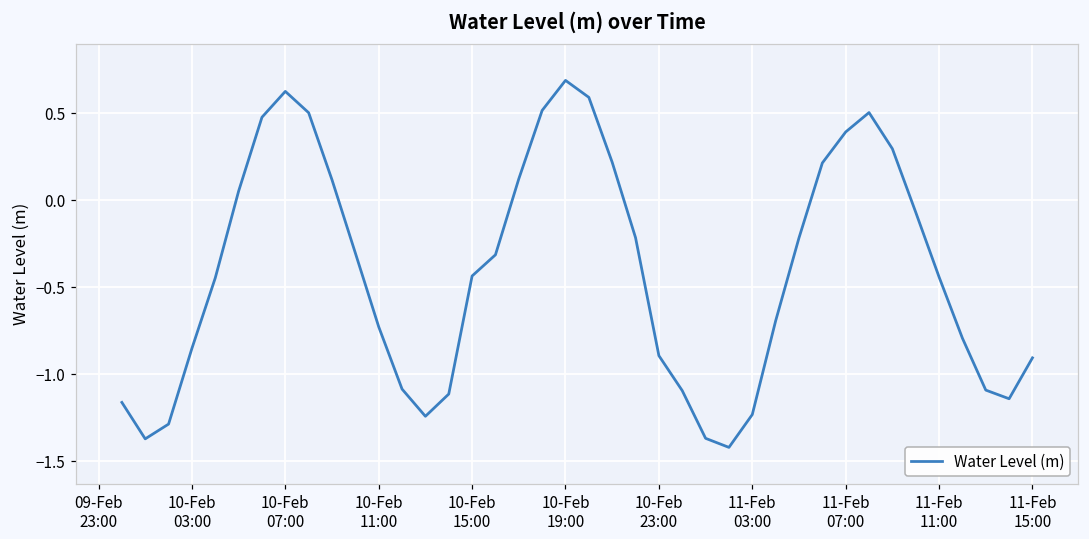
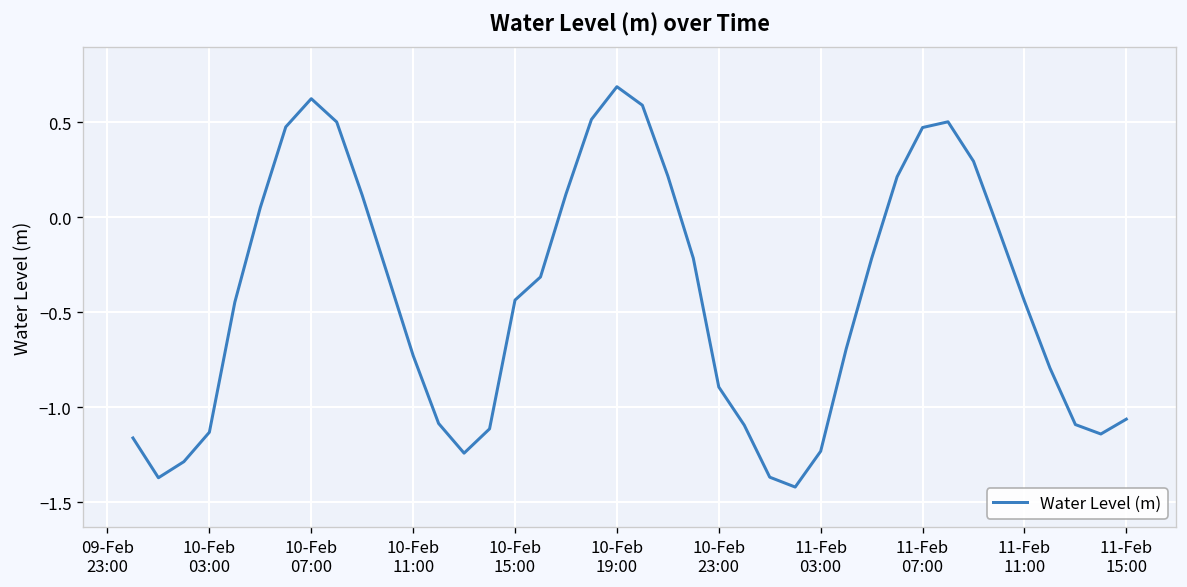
10-Feb 03:00: -0.85 -> -1.13
11-Feb 07:00: 0.39 -> 0.47
11-Feb 15:00: -0.91 -> -1.06
